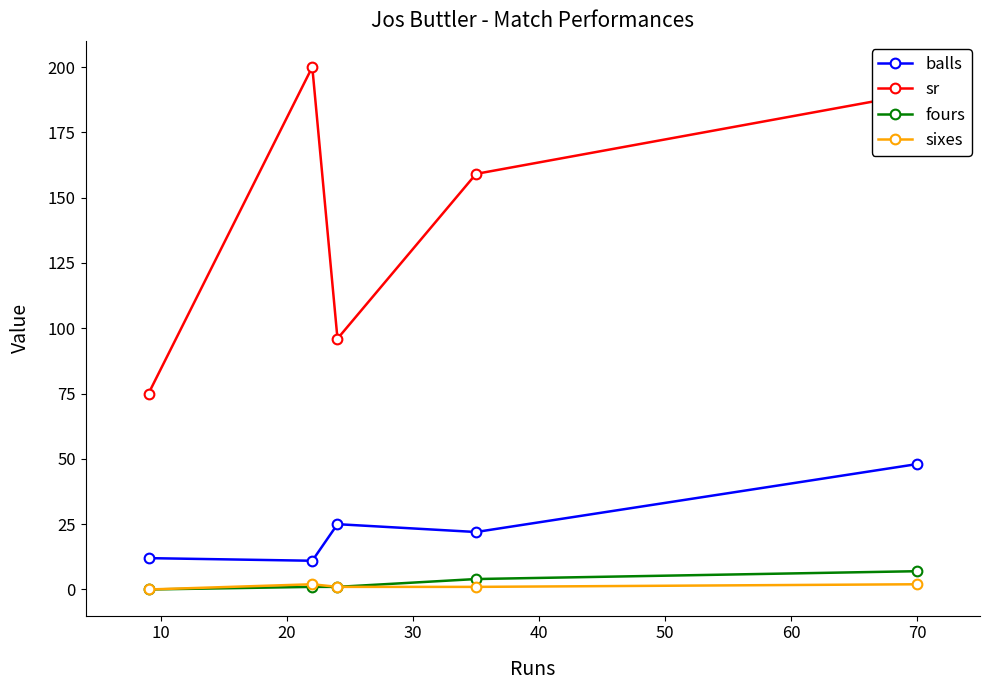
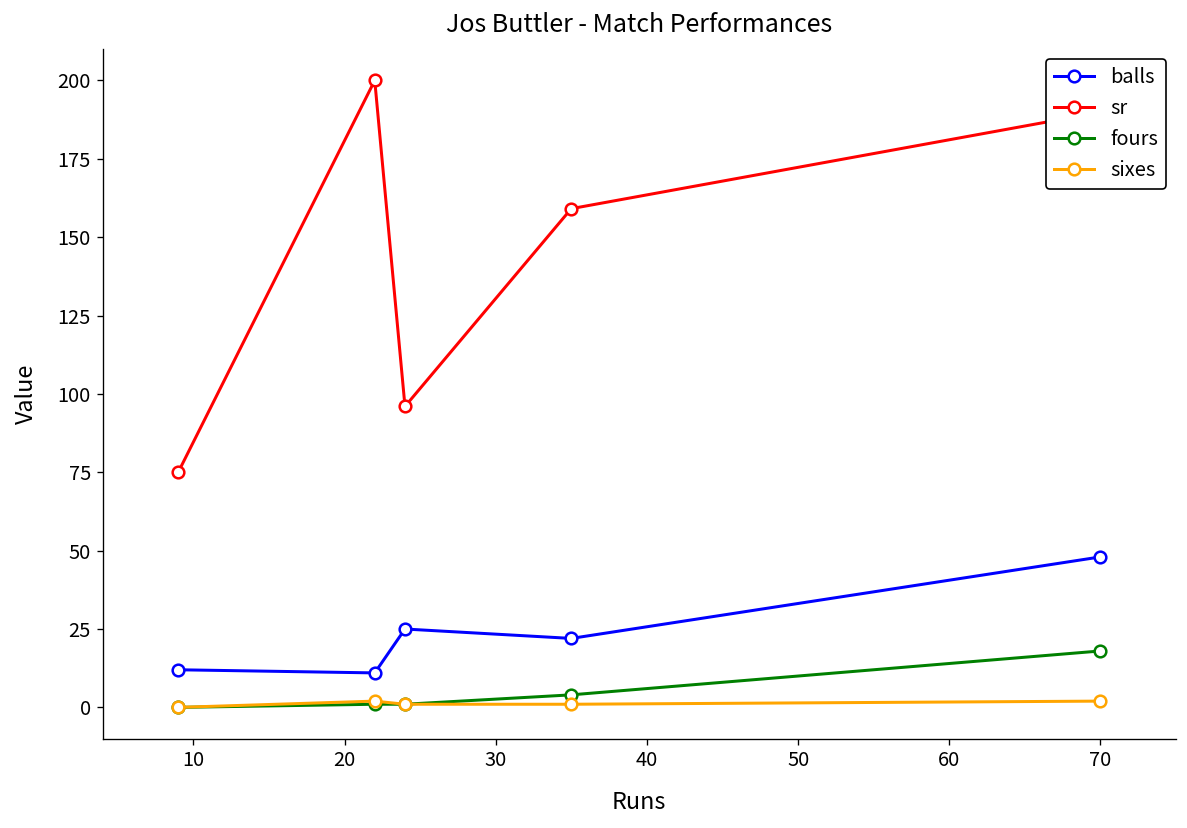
fours, 70: 7 -> 18
